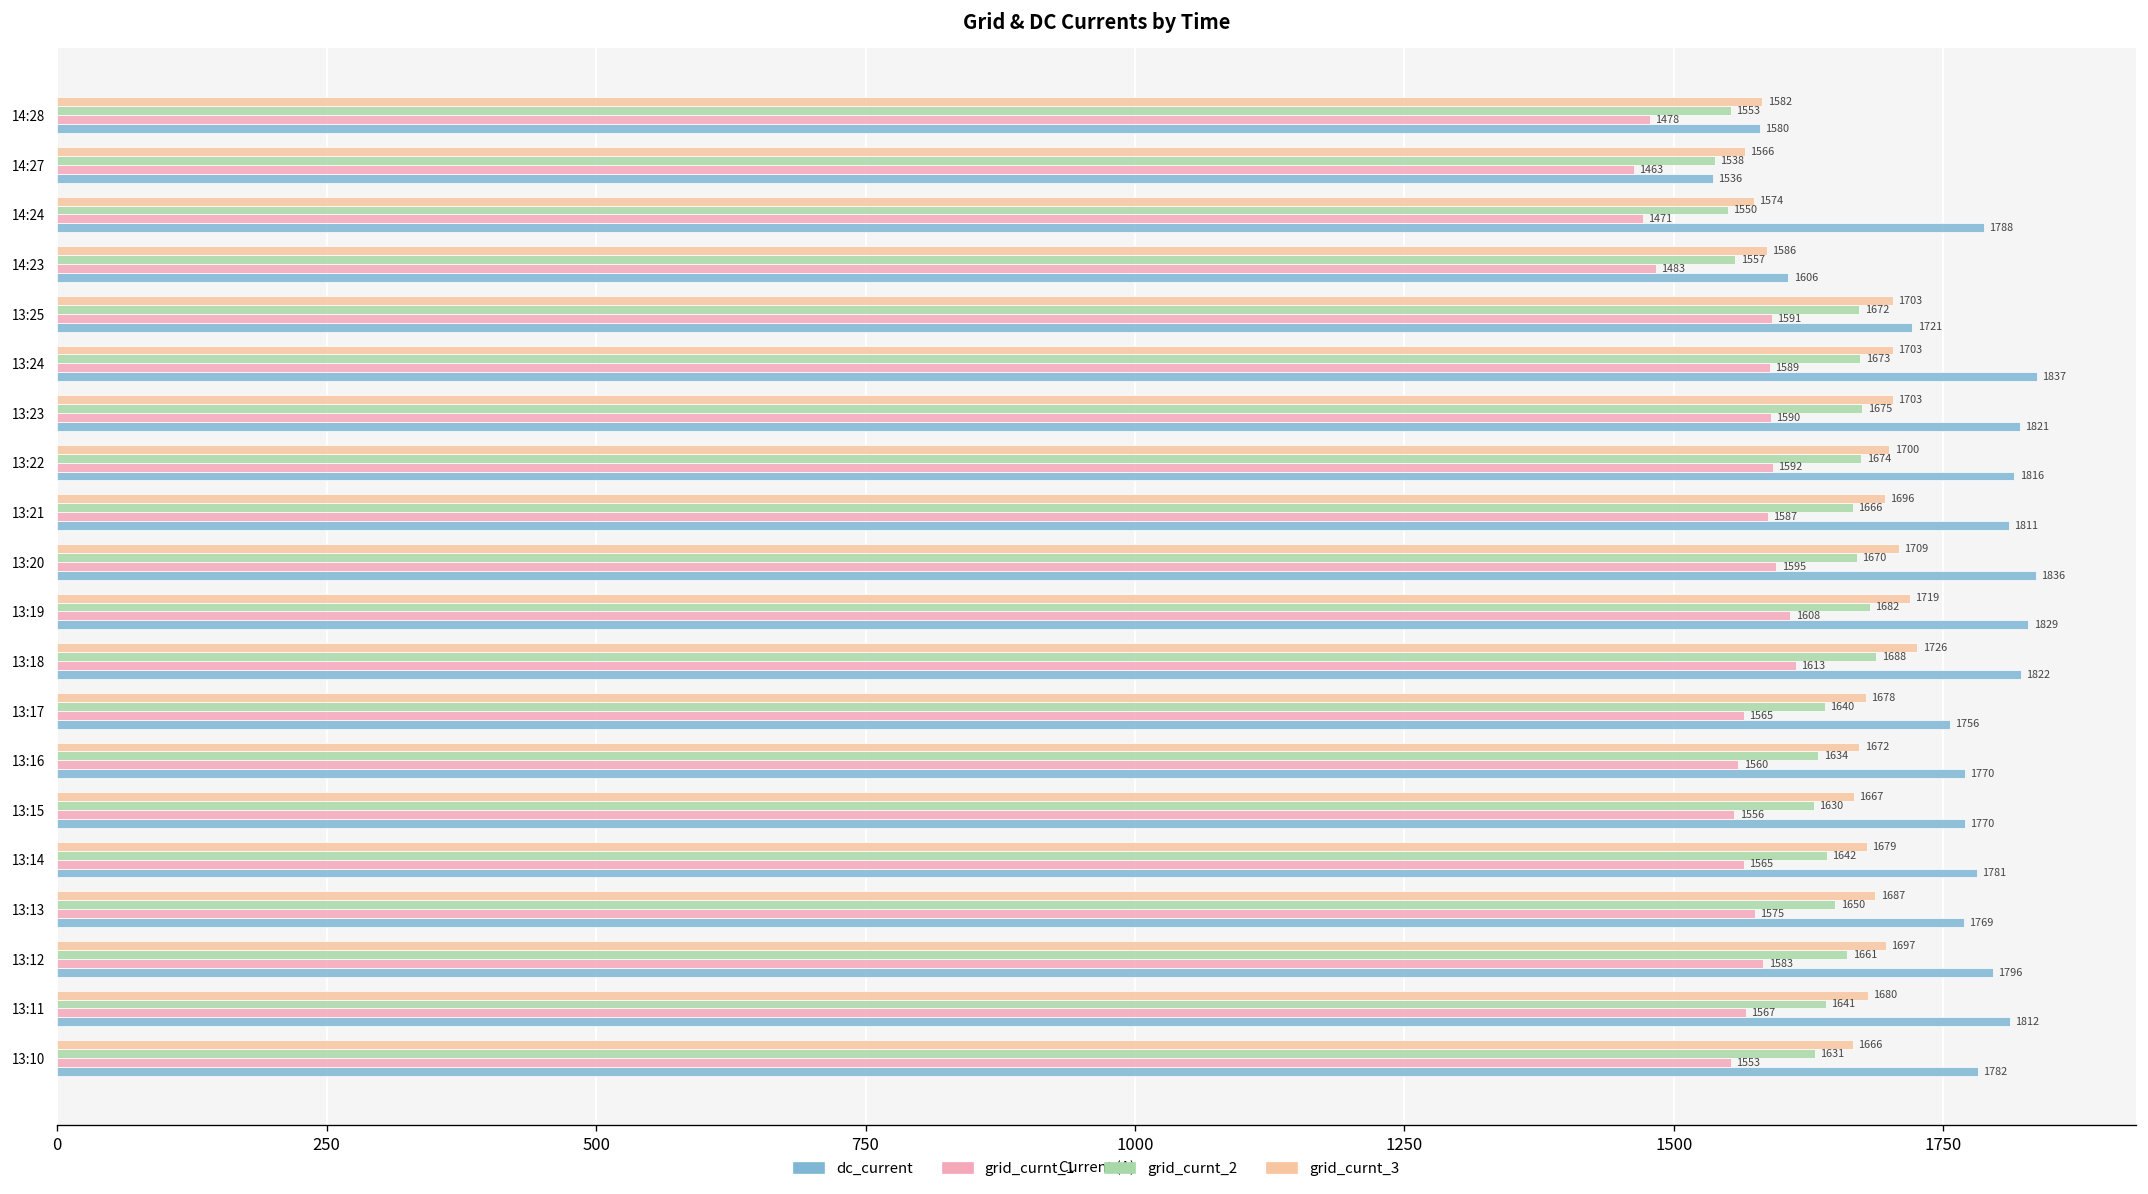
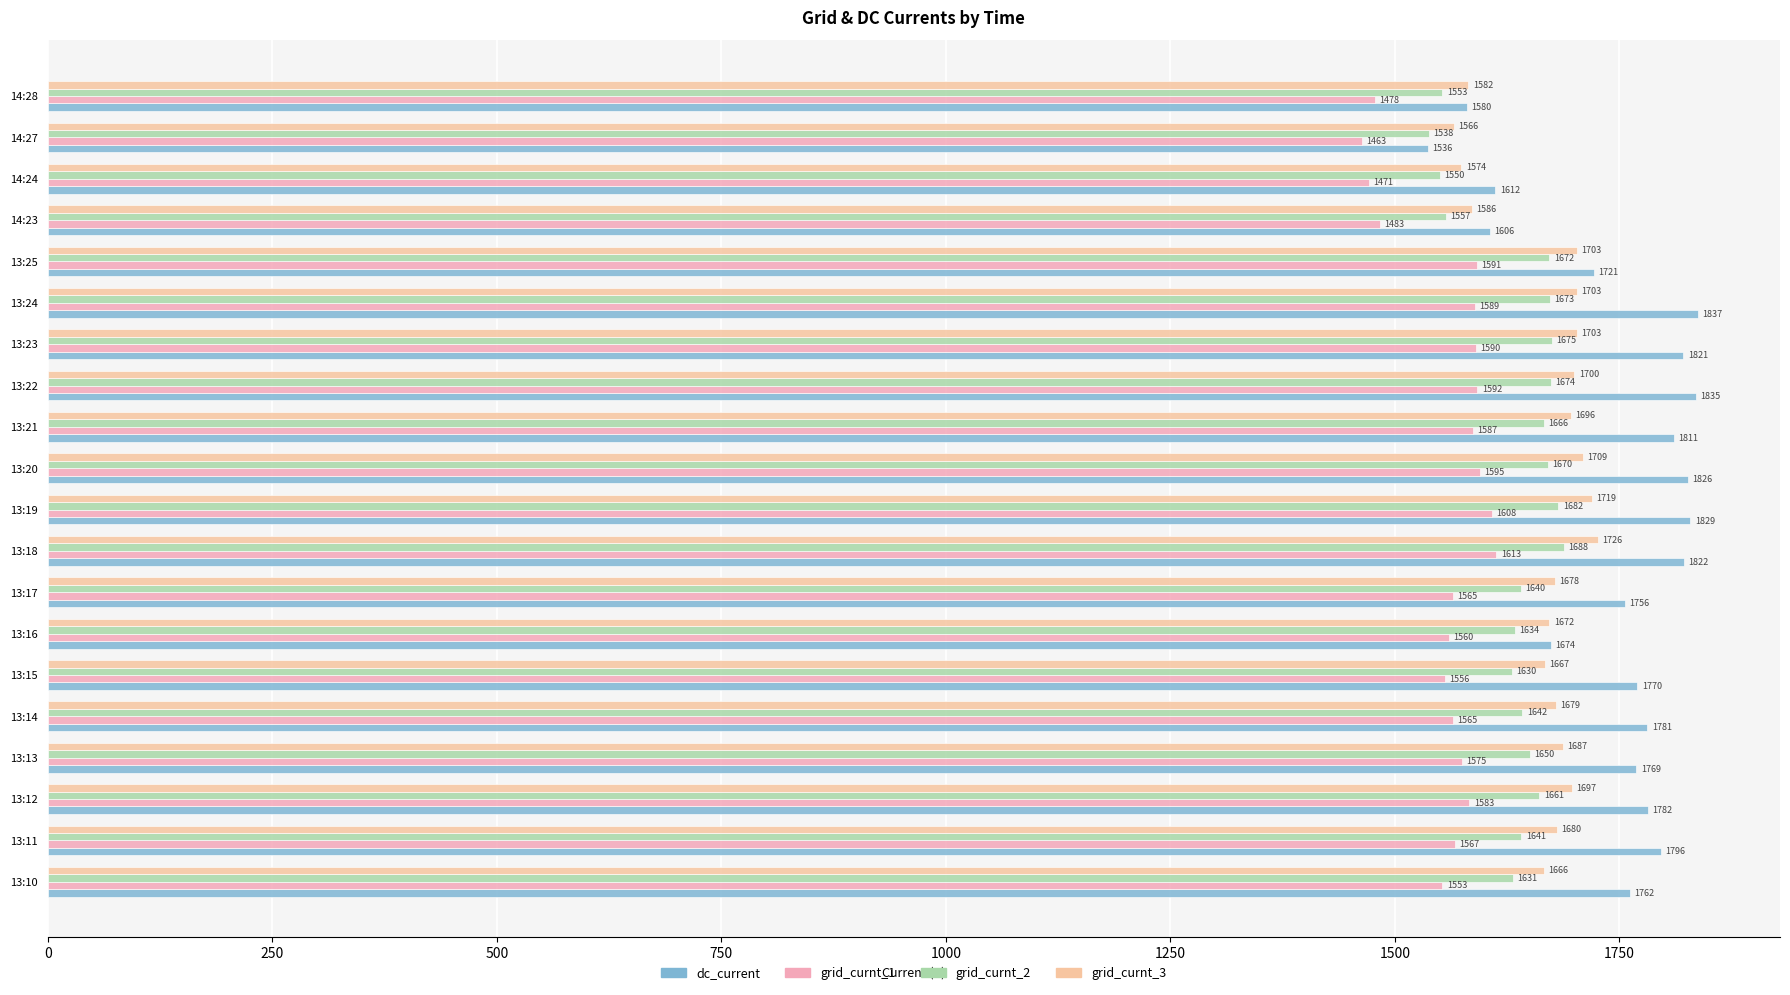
dc_current, 14:24: 1788 -> 1612
dc_current, 13:22: 1816 -> 1835
dc_current, 13:20: 1836 -> 1826
dc_current, 13:16: 1770 -> 1674
dc_current, 13:12: 1796 -> 1782
dc_current, 13:11: 1812 -> 1796
dc_current, 13:10: 1782 -> 1762
